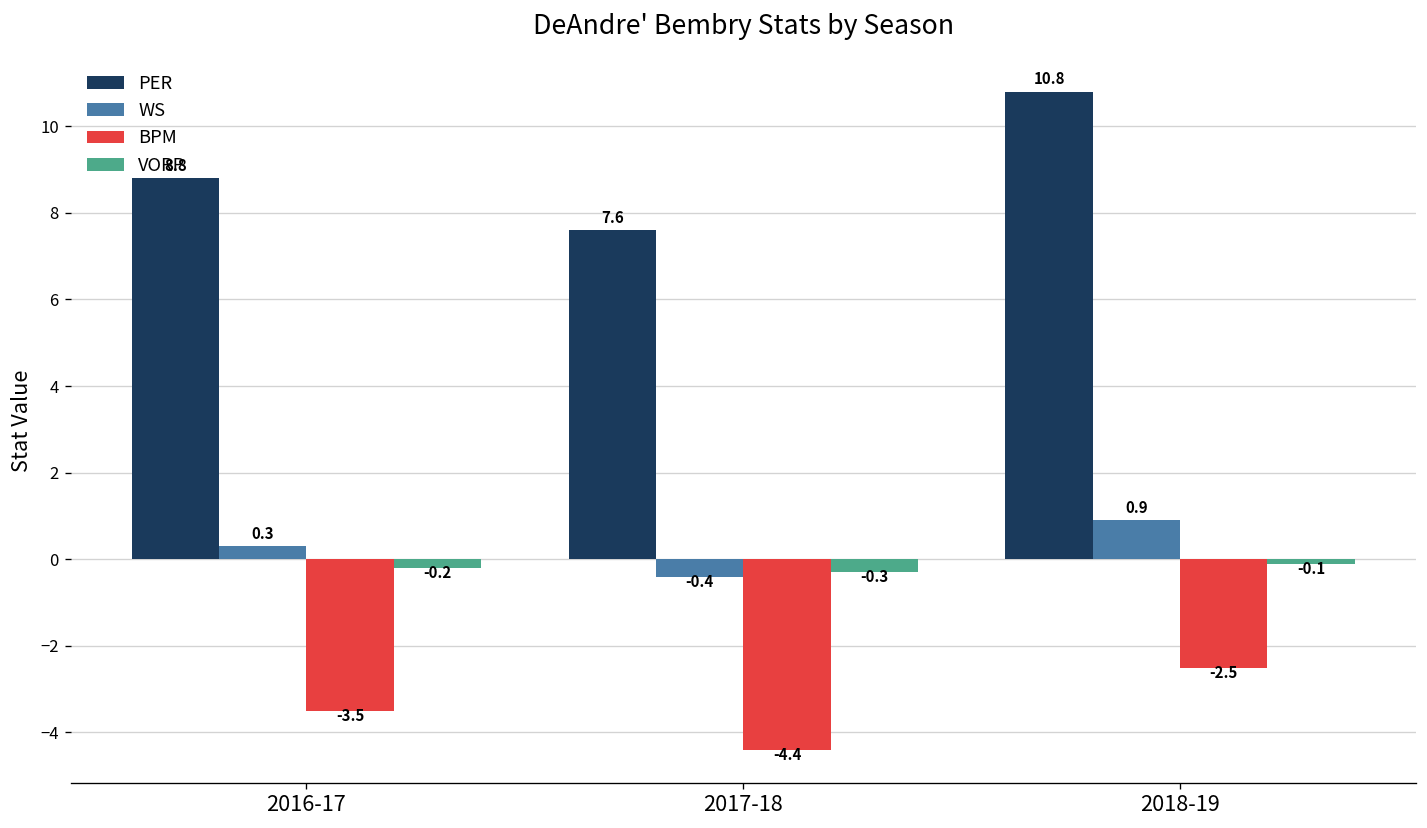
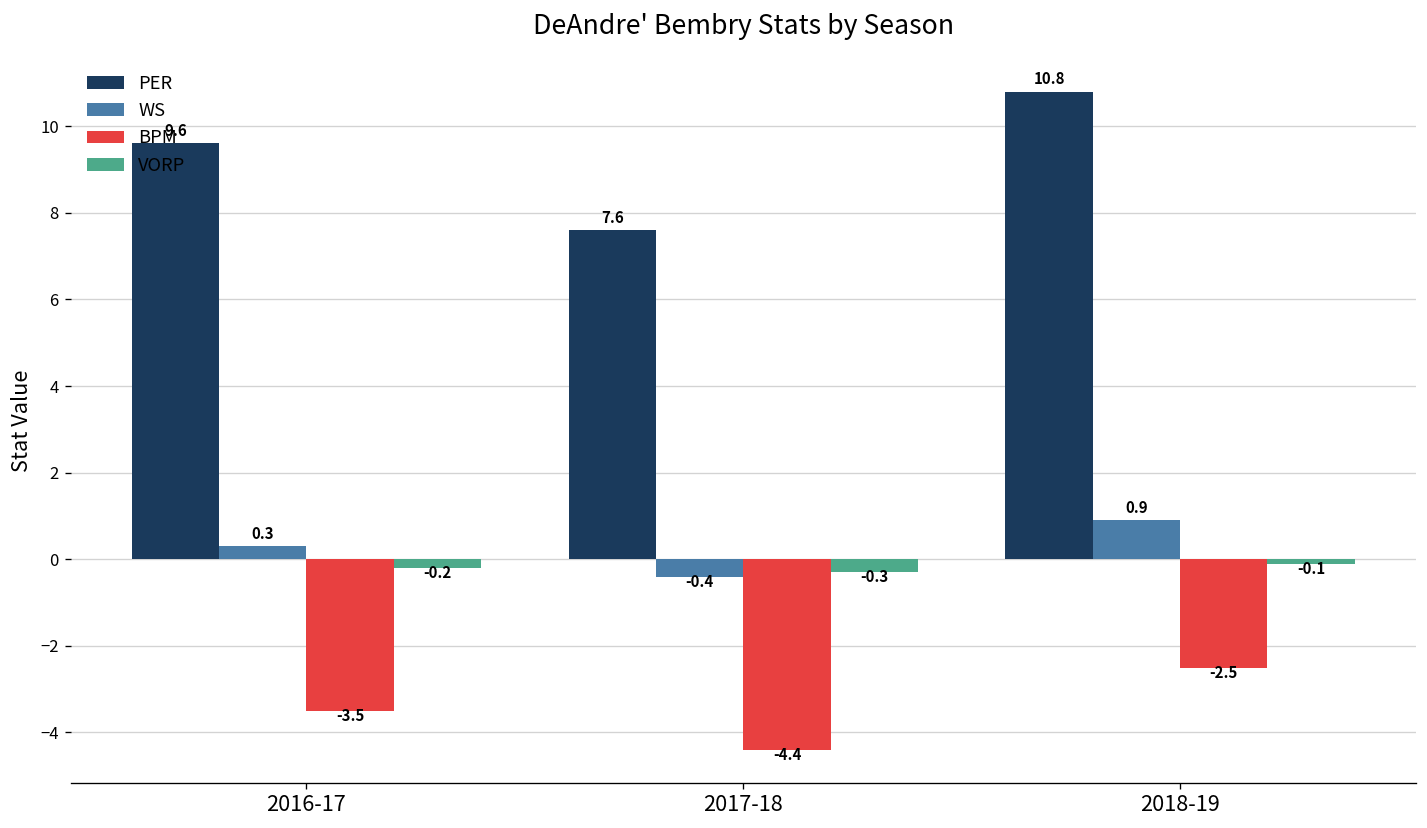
PER, 2016-17: 8.8 -> 9.6
